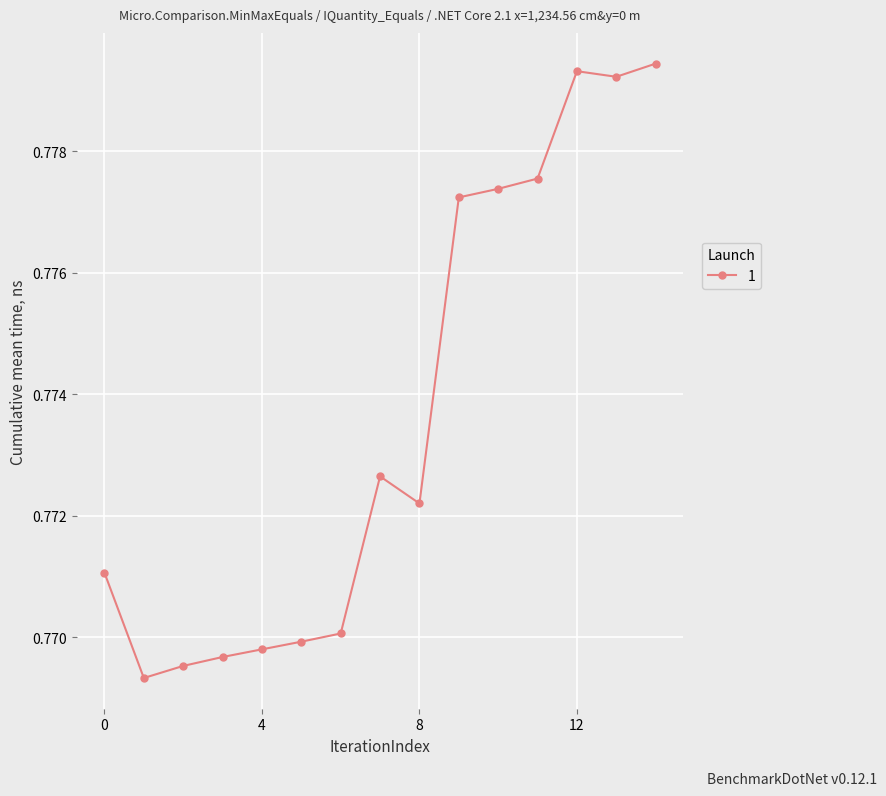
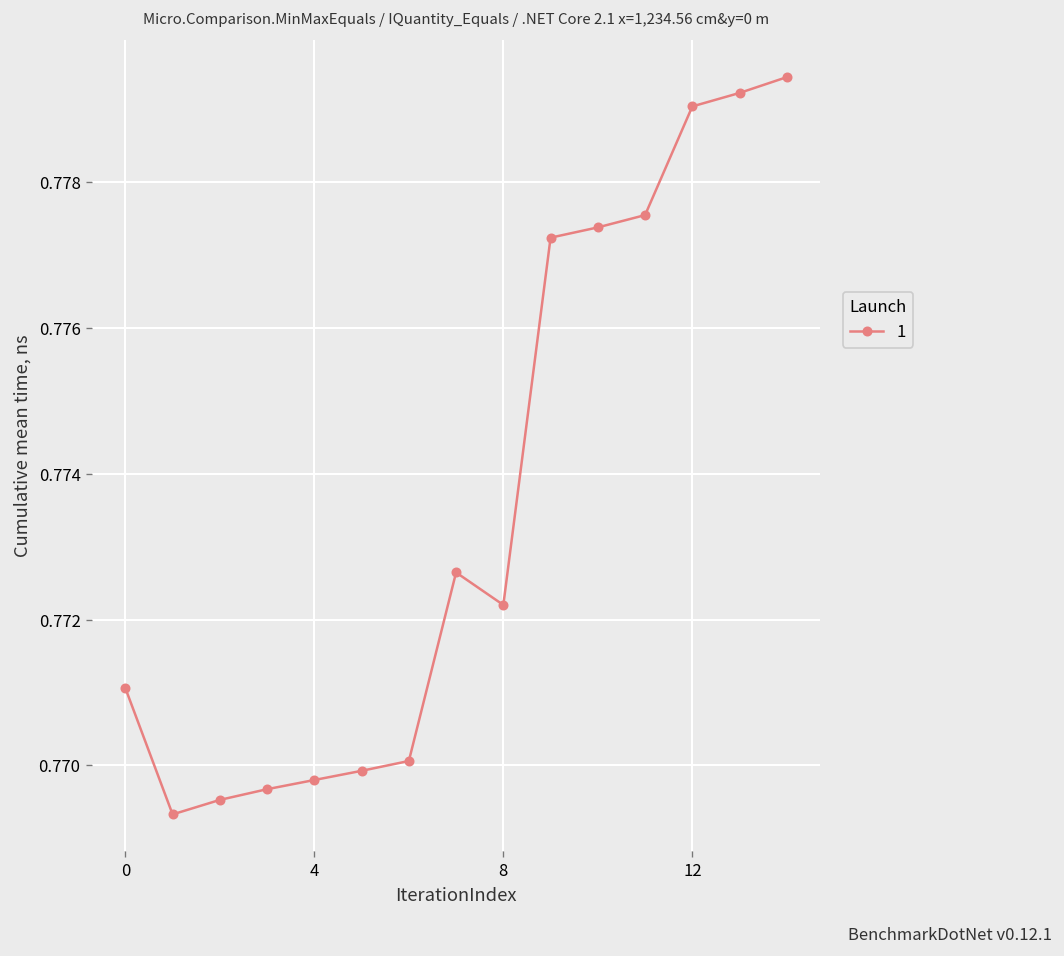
12: 0.7793 -> 0.7790
